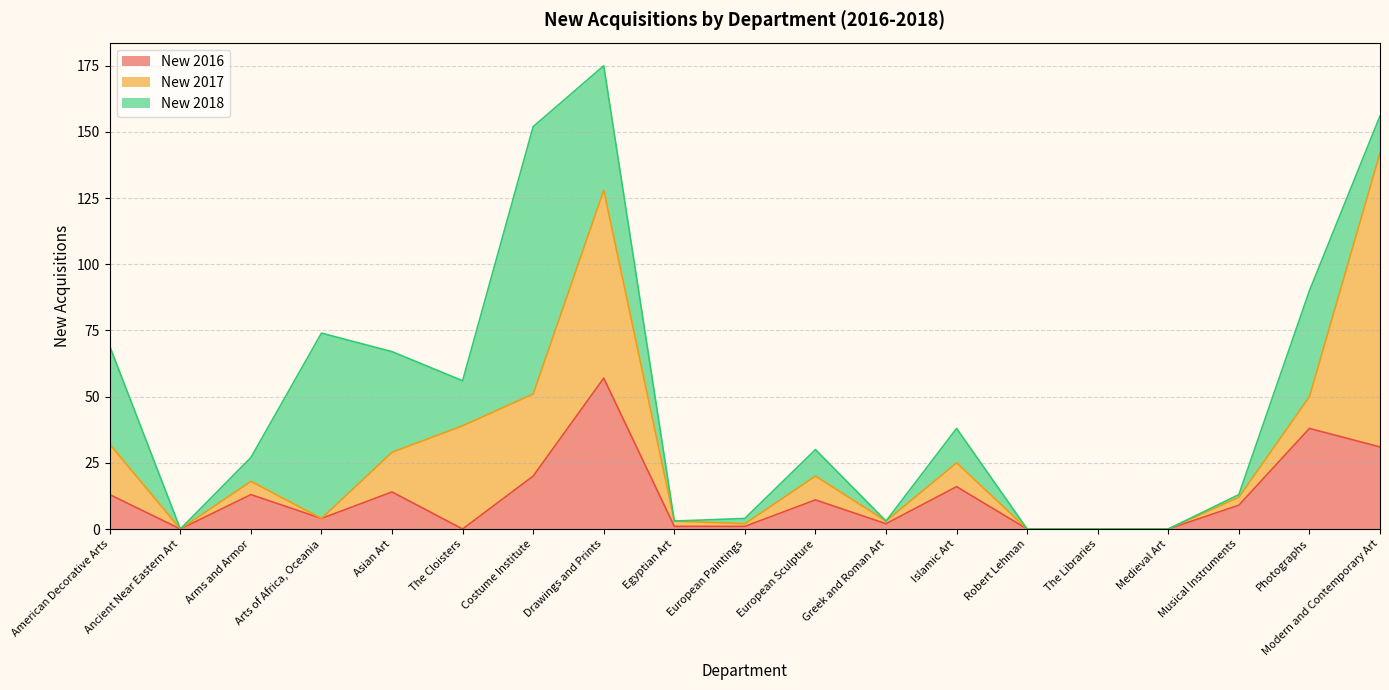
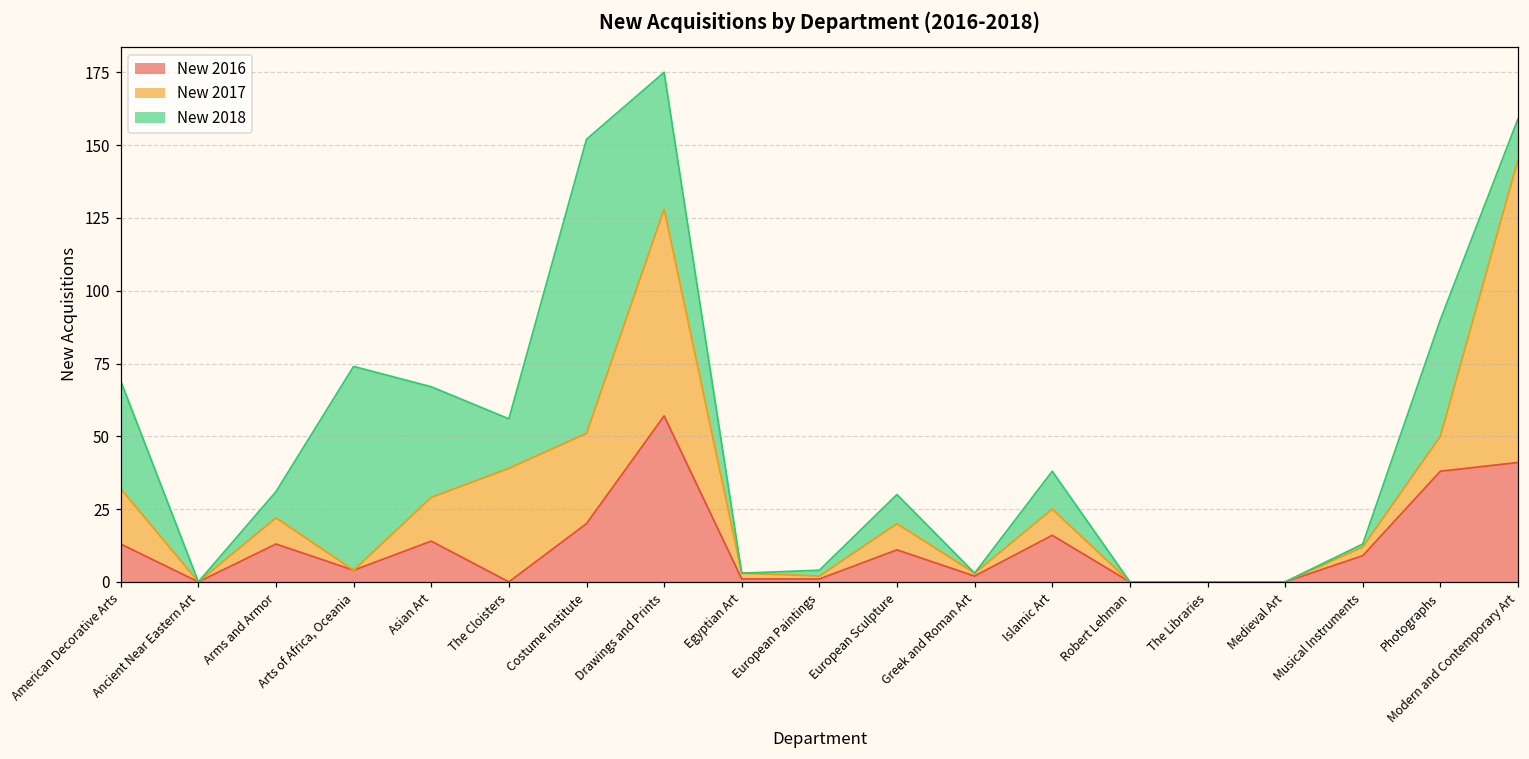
New 2017, Arms and Armor: 5 -> 9
New 2016, Modern and Contemporary Art: 31 -> 41
New 2017, Modern and Contemporary Art: 111 -> 104
